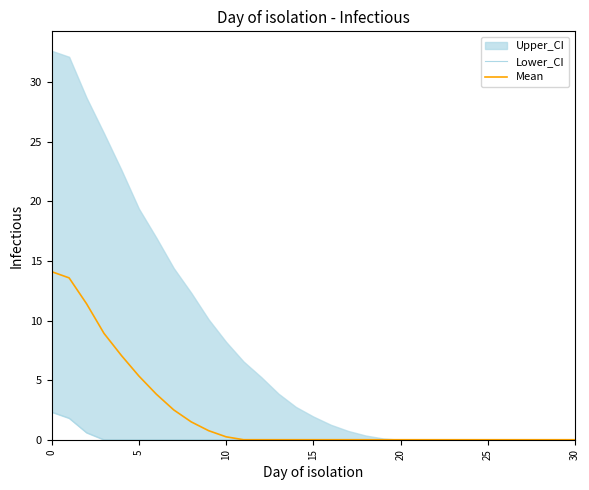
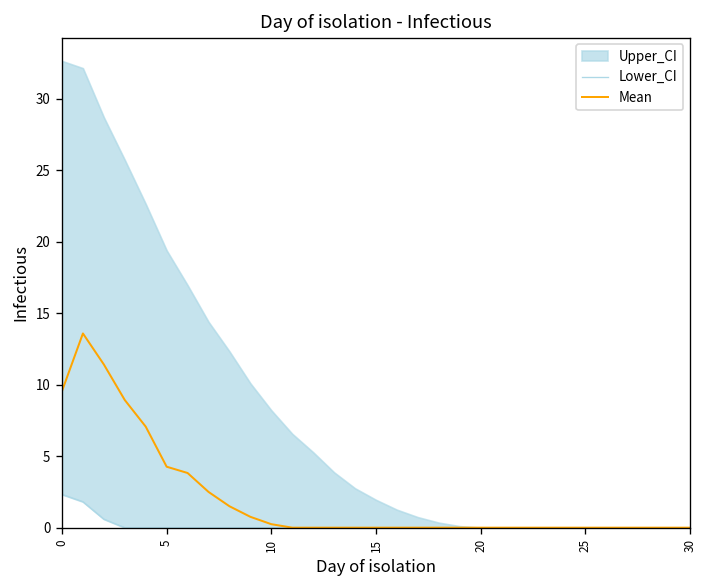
Mean, 0: 14.1 -> 9.6
Mean, 5: 5.3 -> 4.3
